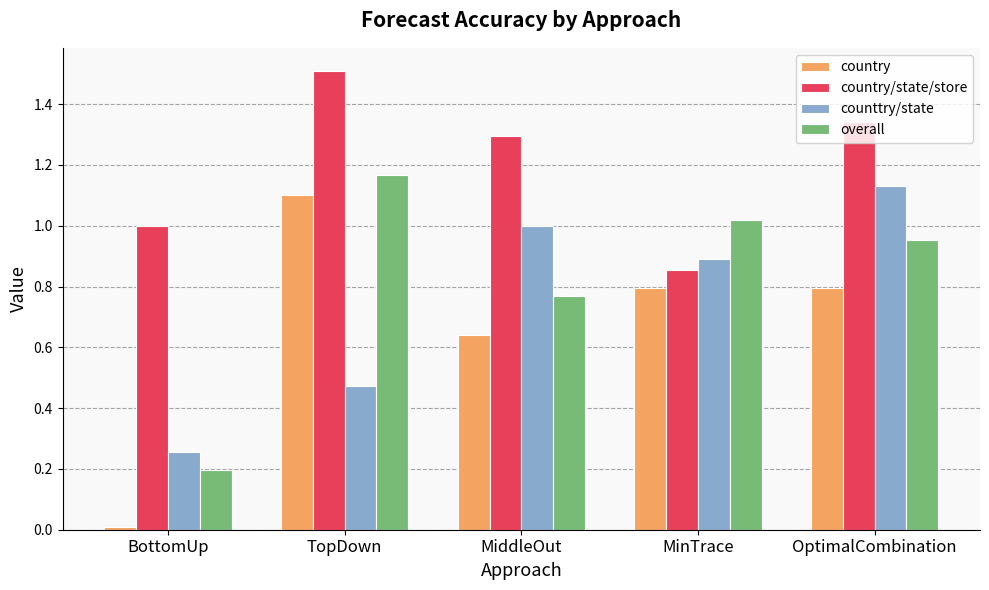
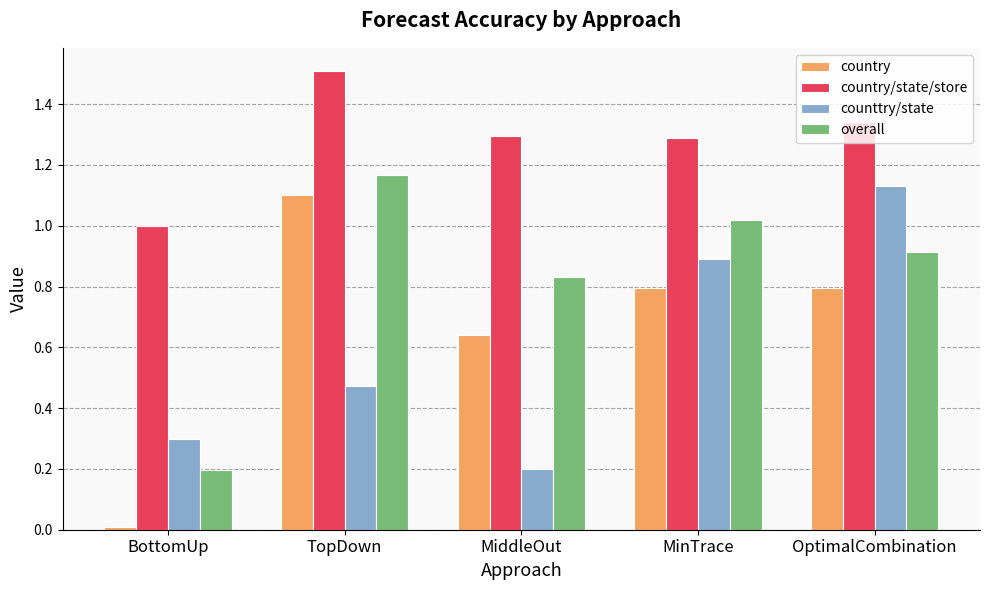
counttry/state, BottomUp: 0.26 -> 0.30
counttry/state, MiddleOut: 1.0 -> 0.2
overall, MiddleOut: 0.77 -> 0.83
country/state/store, MinTrace: 0.85 -> 1.29
overall, OptimalCombination: 0.95 -> 0.91
